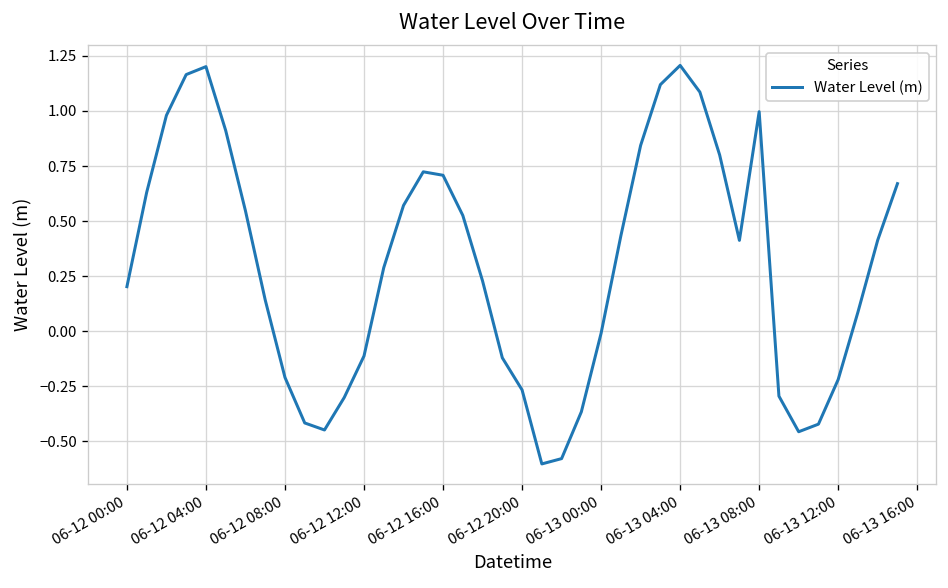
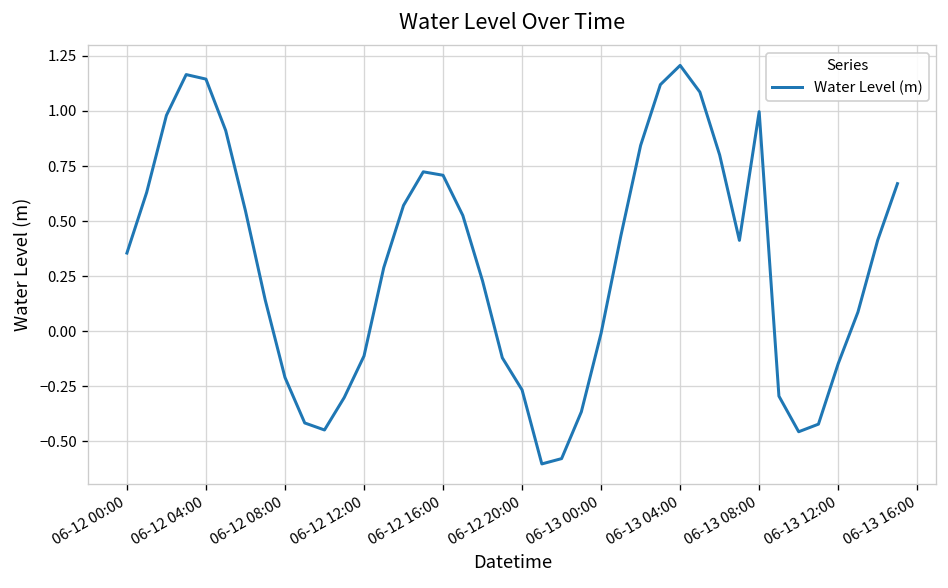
06-12 00:00: 0.20 -> 0.36
06-12 04:00: 1.20 -> 1.14
06-13 12:00: -0.22 -> -0.15
